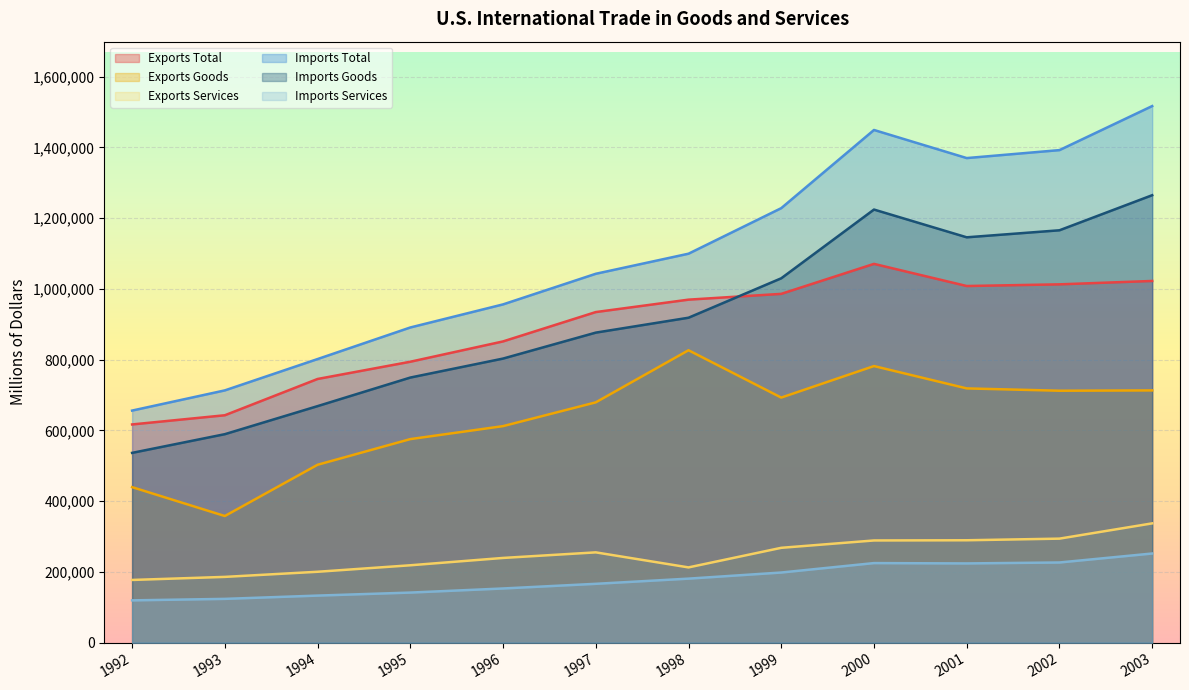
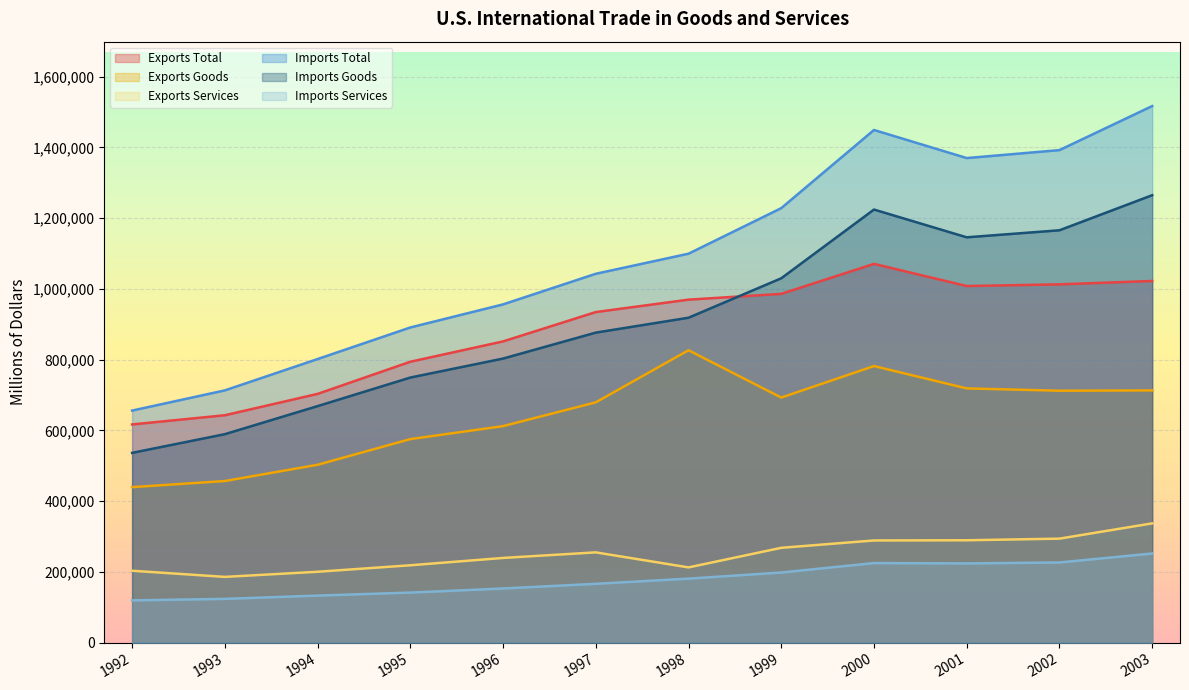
Exports Services, 1992: 180,000 -> 200,000
Exports Goods, 1993: 360,000 -> 460,000
Exports Total, 1994: 750,000 -> 700,000
